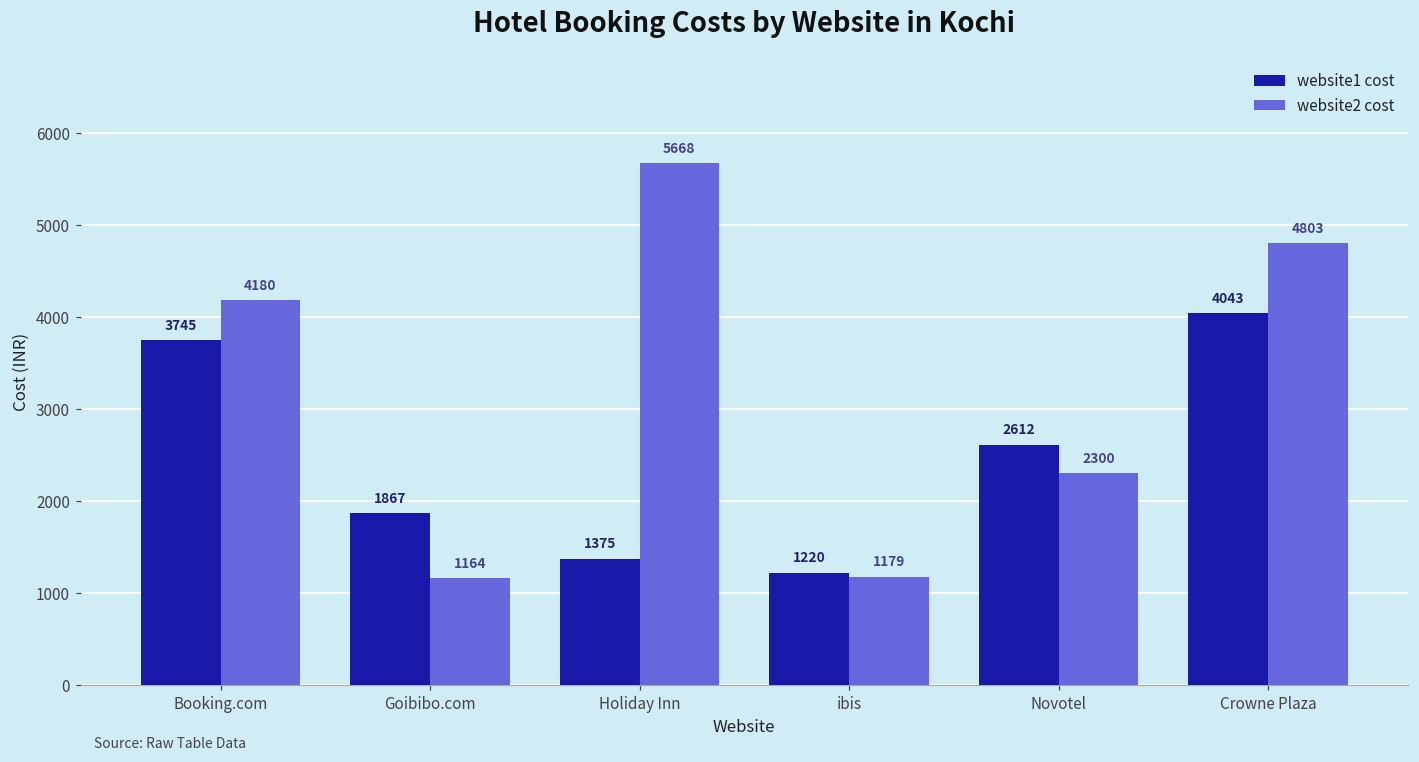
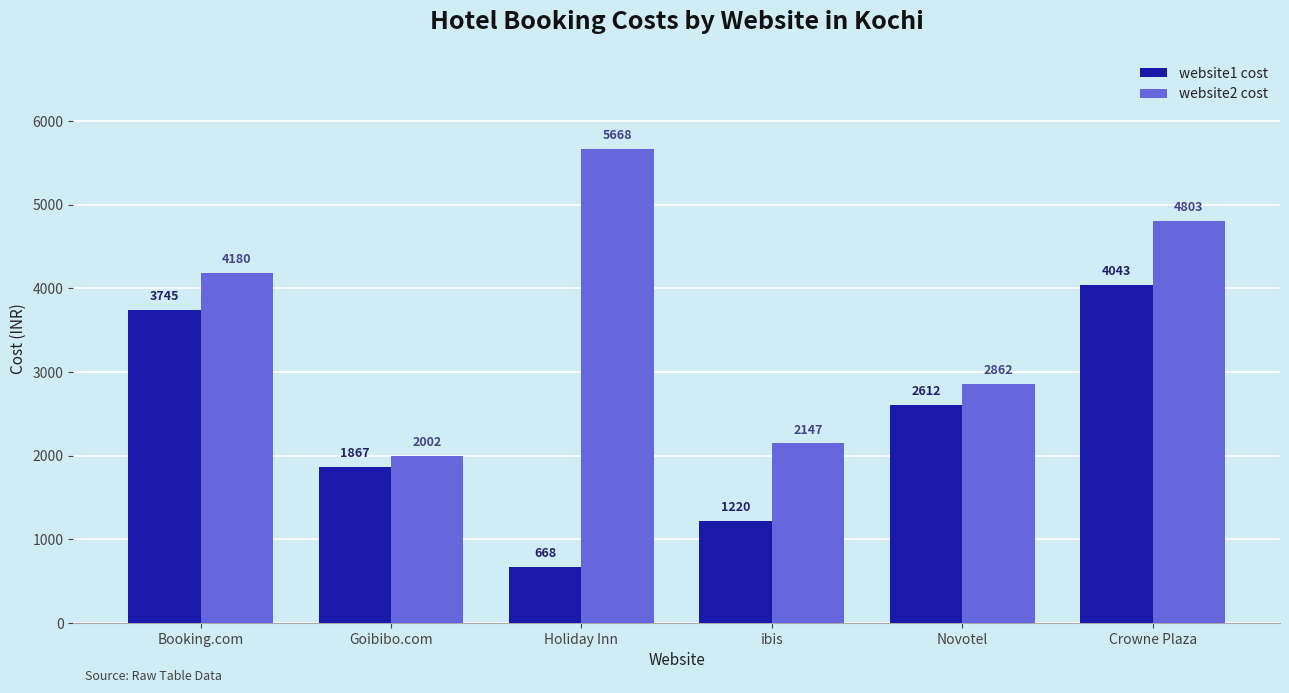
website2 cost, Goibibo.com: 1164 -> 2002
website1 cost, Holiday Inn: 1375 -> 668
website2 cost, ibis: 1179 -> 2147
website2 cost, Novotel: 2300 -> 2862
